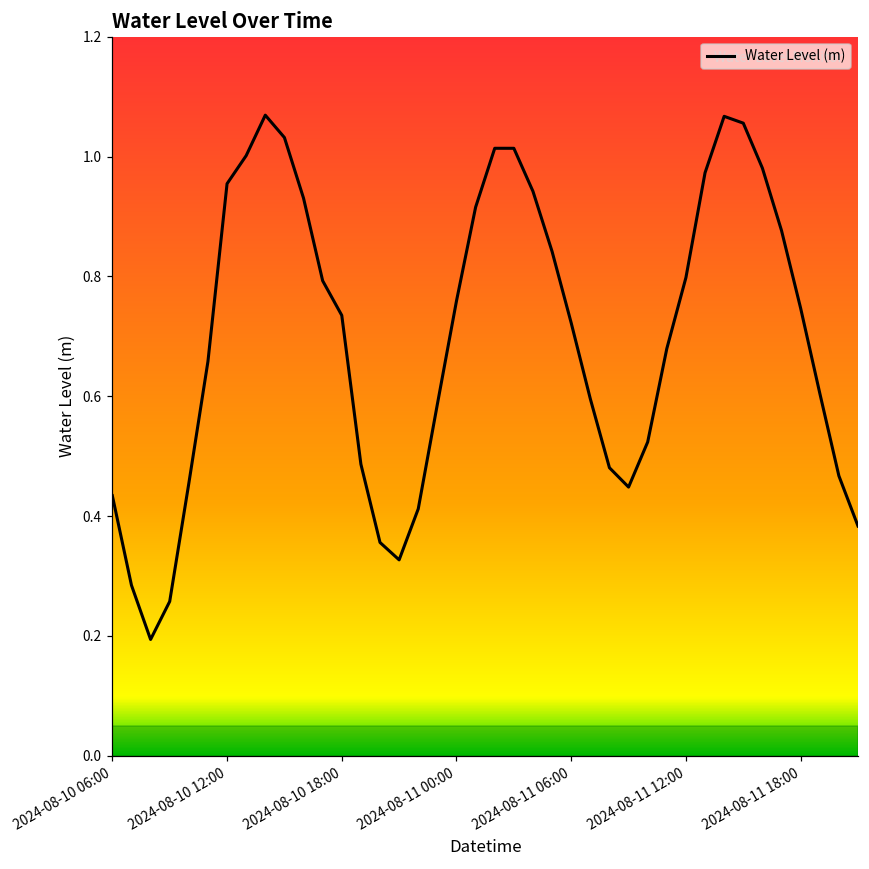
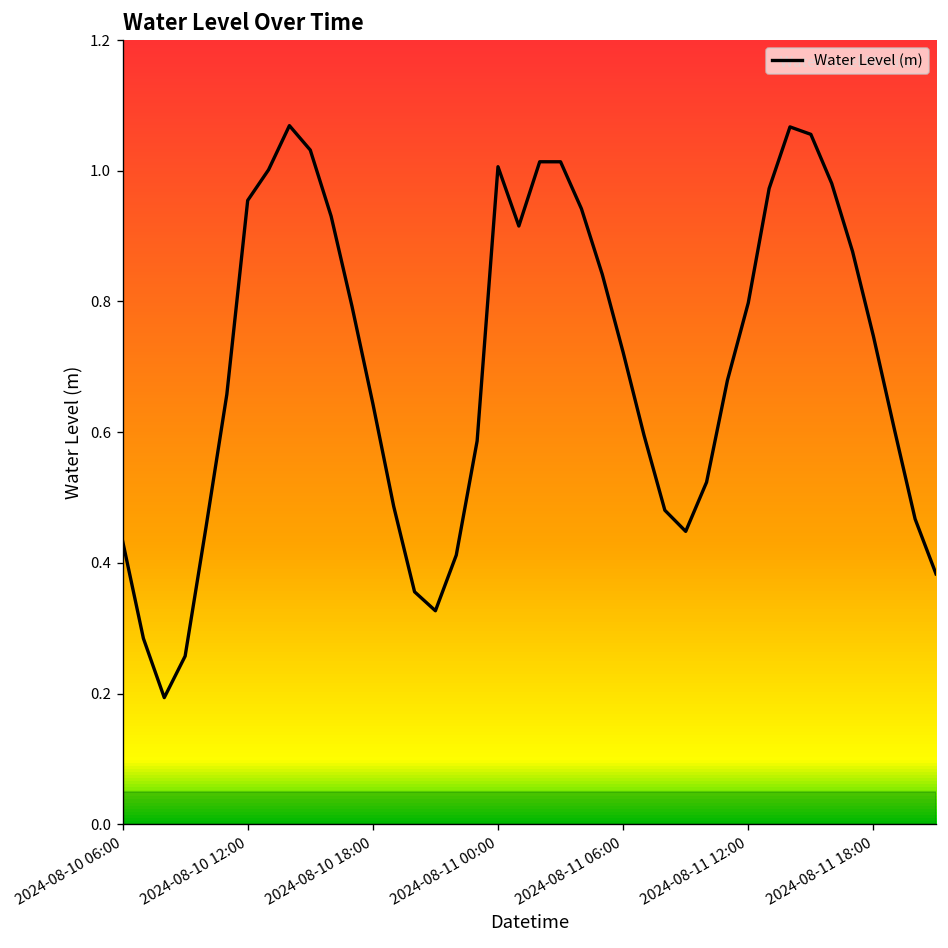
2024-08-10 18:00: 0.73 -> 0.64
2024-08-11 00:00: 0.76 -> 1.01
